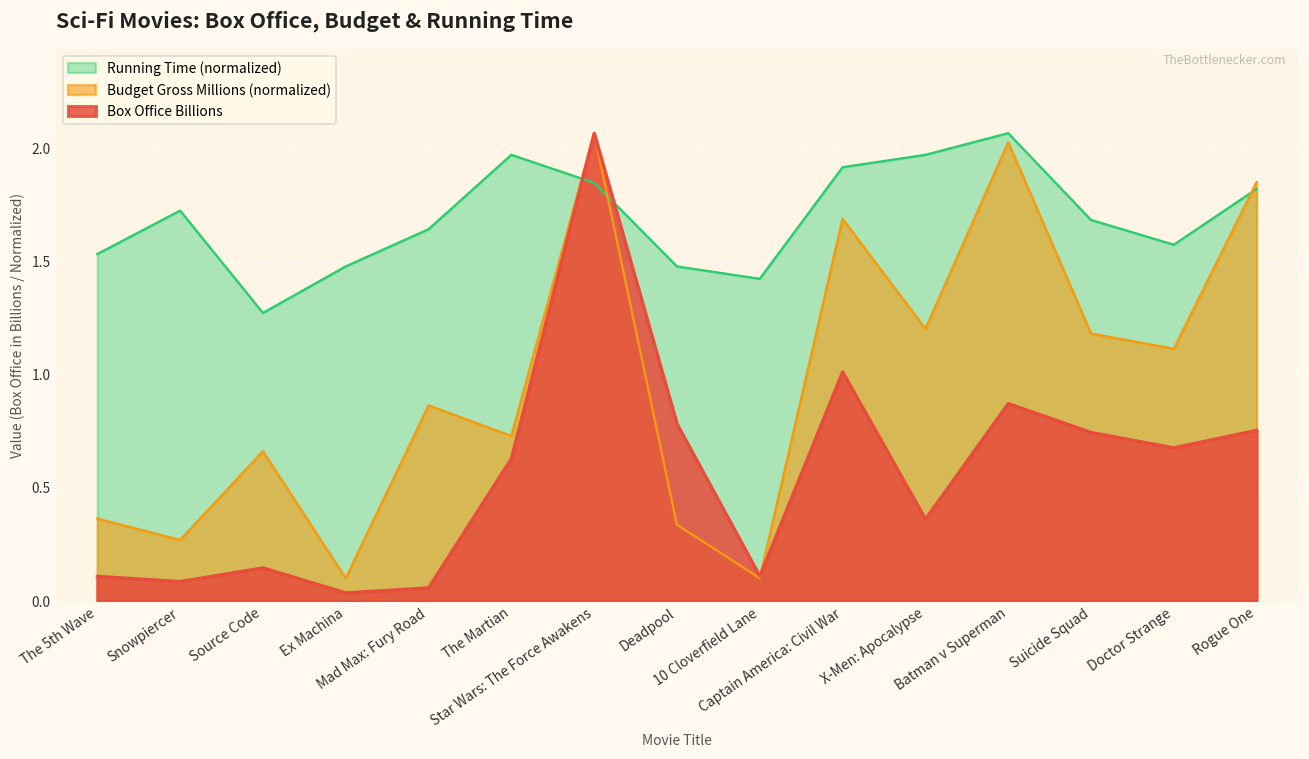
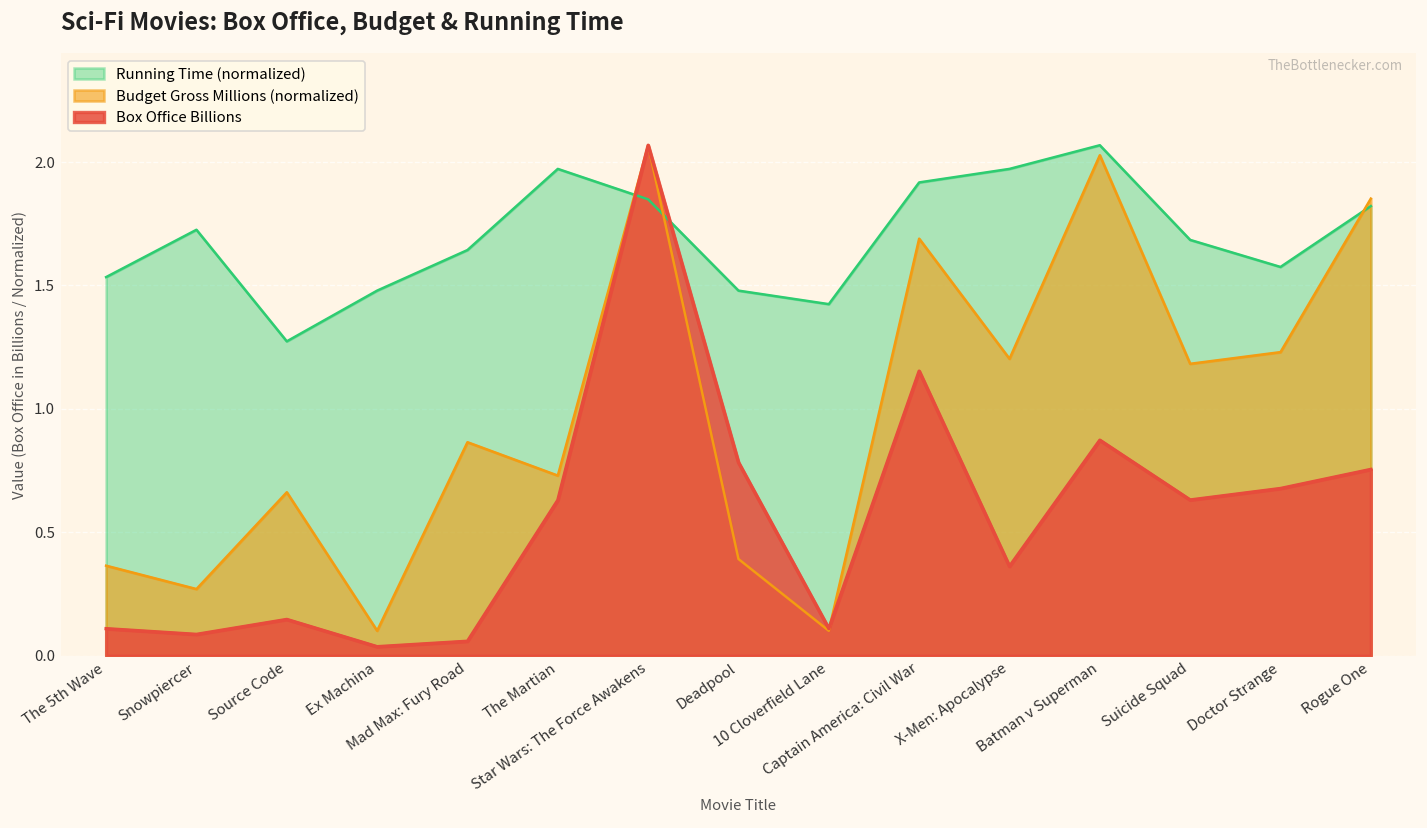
Budget Gross Millions (normalized), Deadpool: 0.34 -> 0.39
Box Office Billions, Captain America: Civil War: 1.01 -> 1.15
Box Office Billions, Suicide Squad: 0.75 -> 0.63
Budget Gross Millions (normalized), Doctor Strange: 1.12 -> 1.23
